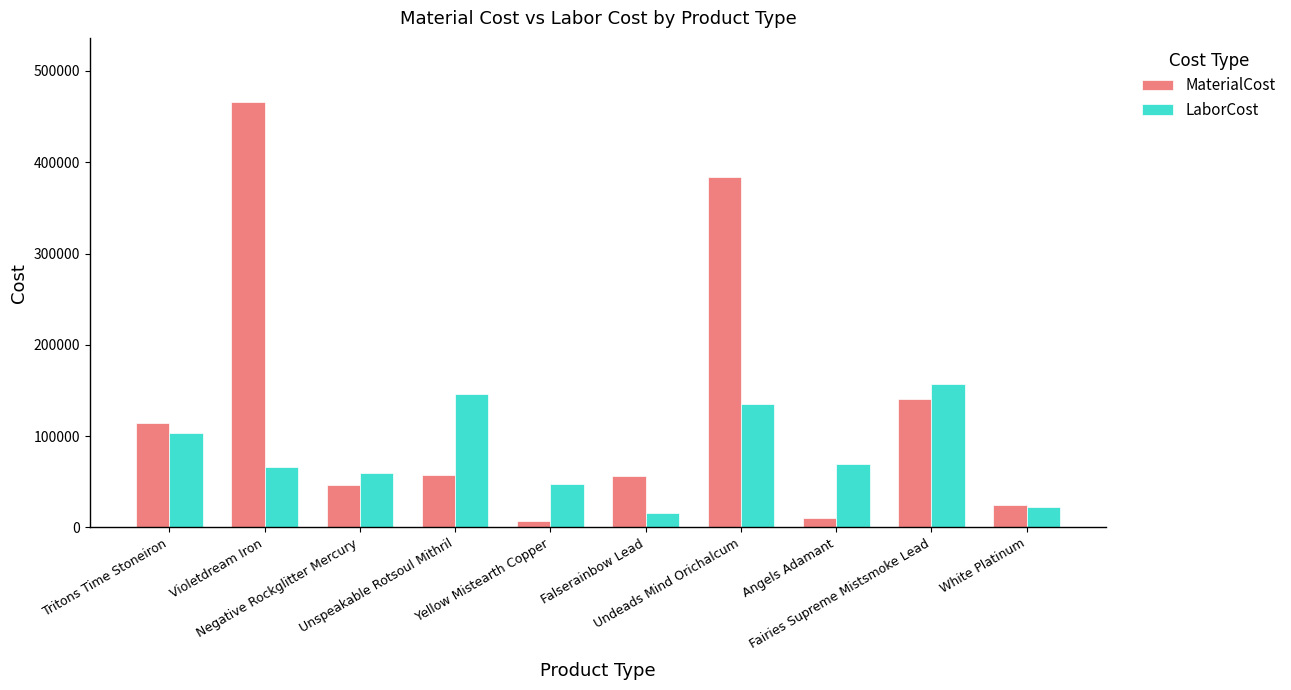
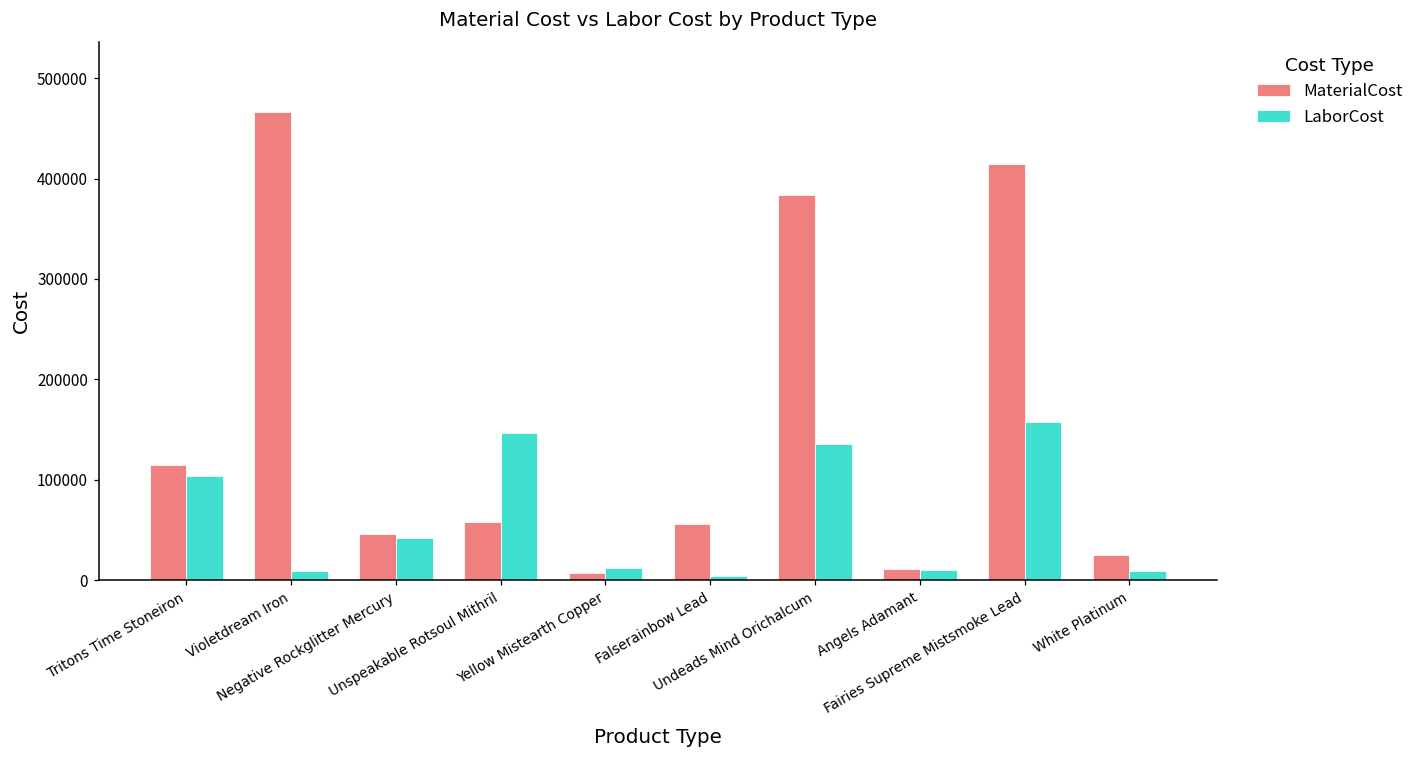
LaborCost, Violetdream Iron: 70000 -> 10000
LaborCost, Negative Rockglitter Mercury: 60000 -> 40000
LaborCost, Yellow Mistearth Copper: 50000 -> 10000
LaborCost, Falserainbow Lead: 20000 -> 0
LaborCost, Angels Adamant: 70000 -> 10000
MaterialCost, Fairies Supreme Mistsmoke Lead: 140000 -> 410000
LaborCost, White Platinum: 20000 -> 10000
